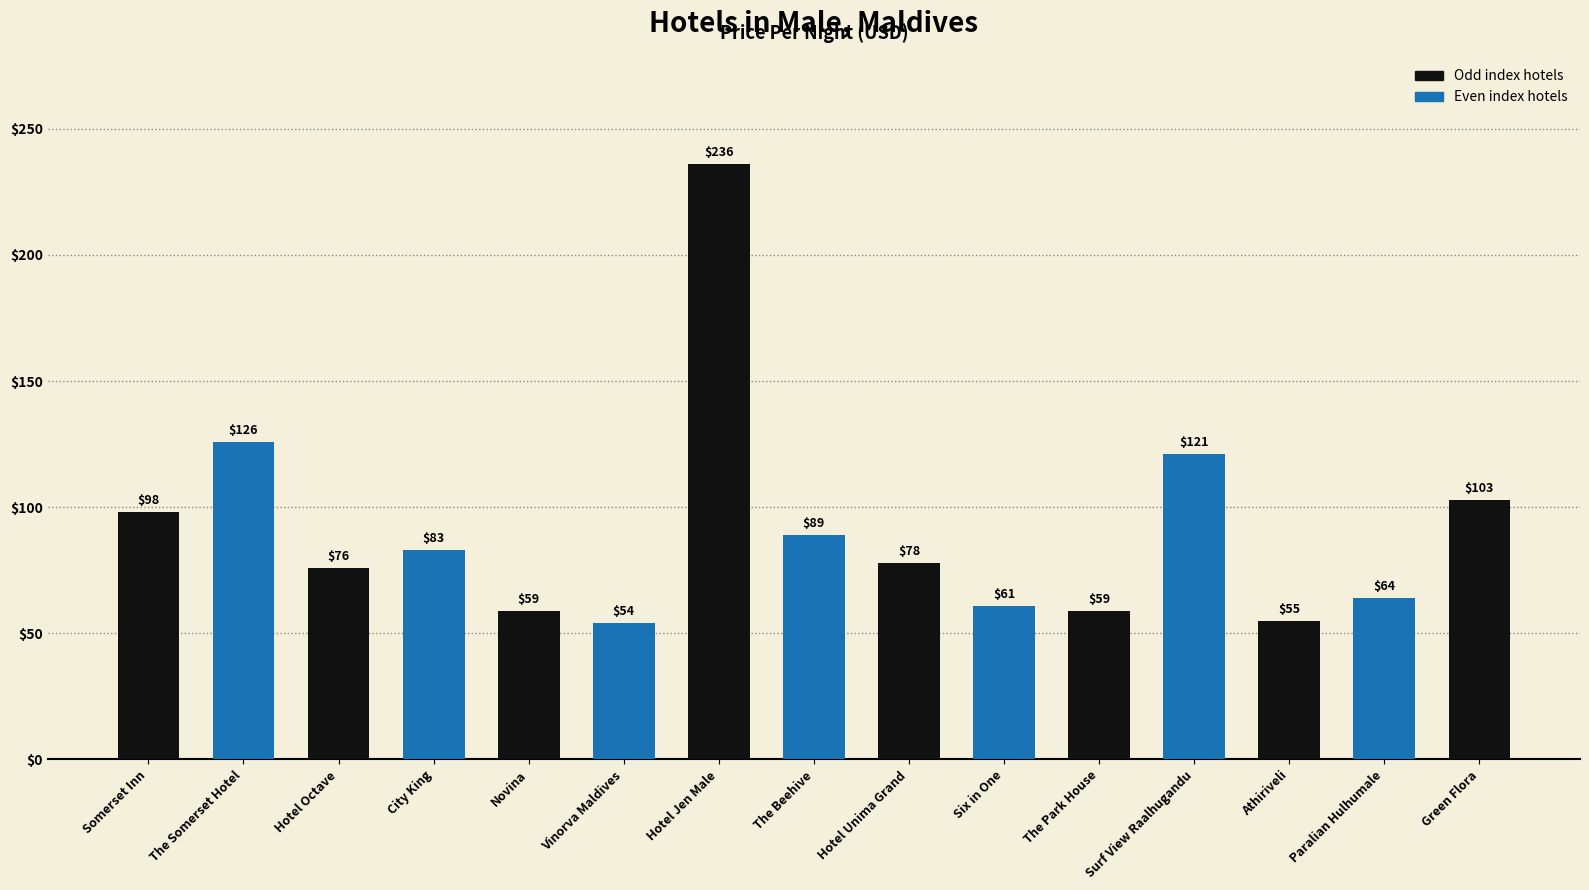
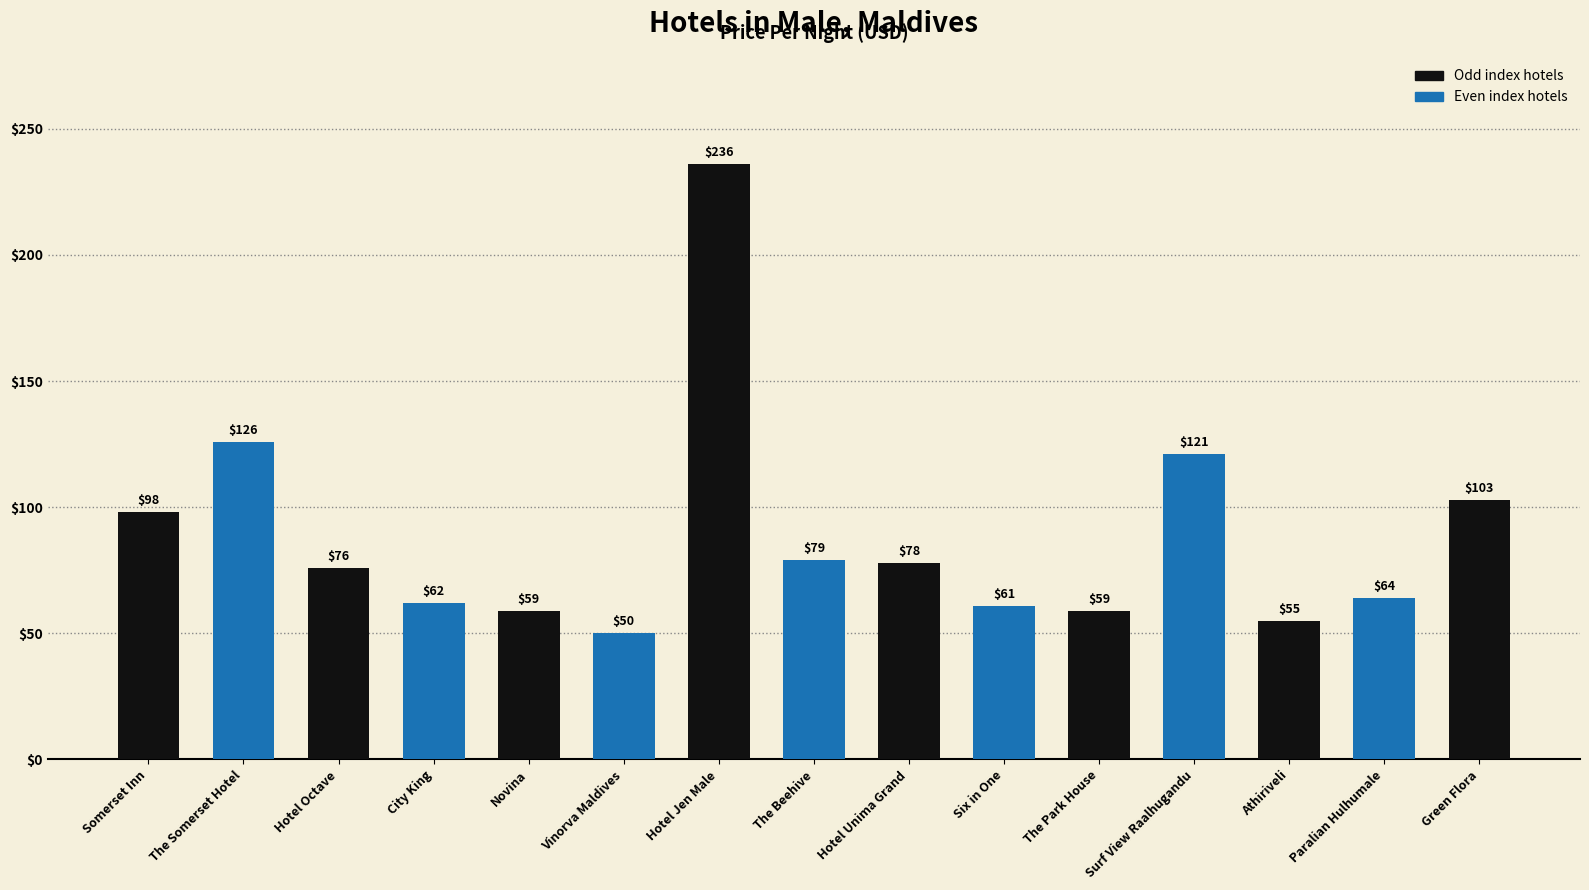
City King: $83 -> $62
Vinorva Maldives: $54 -> $50
The Beehive: $89 -> $79
